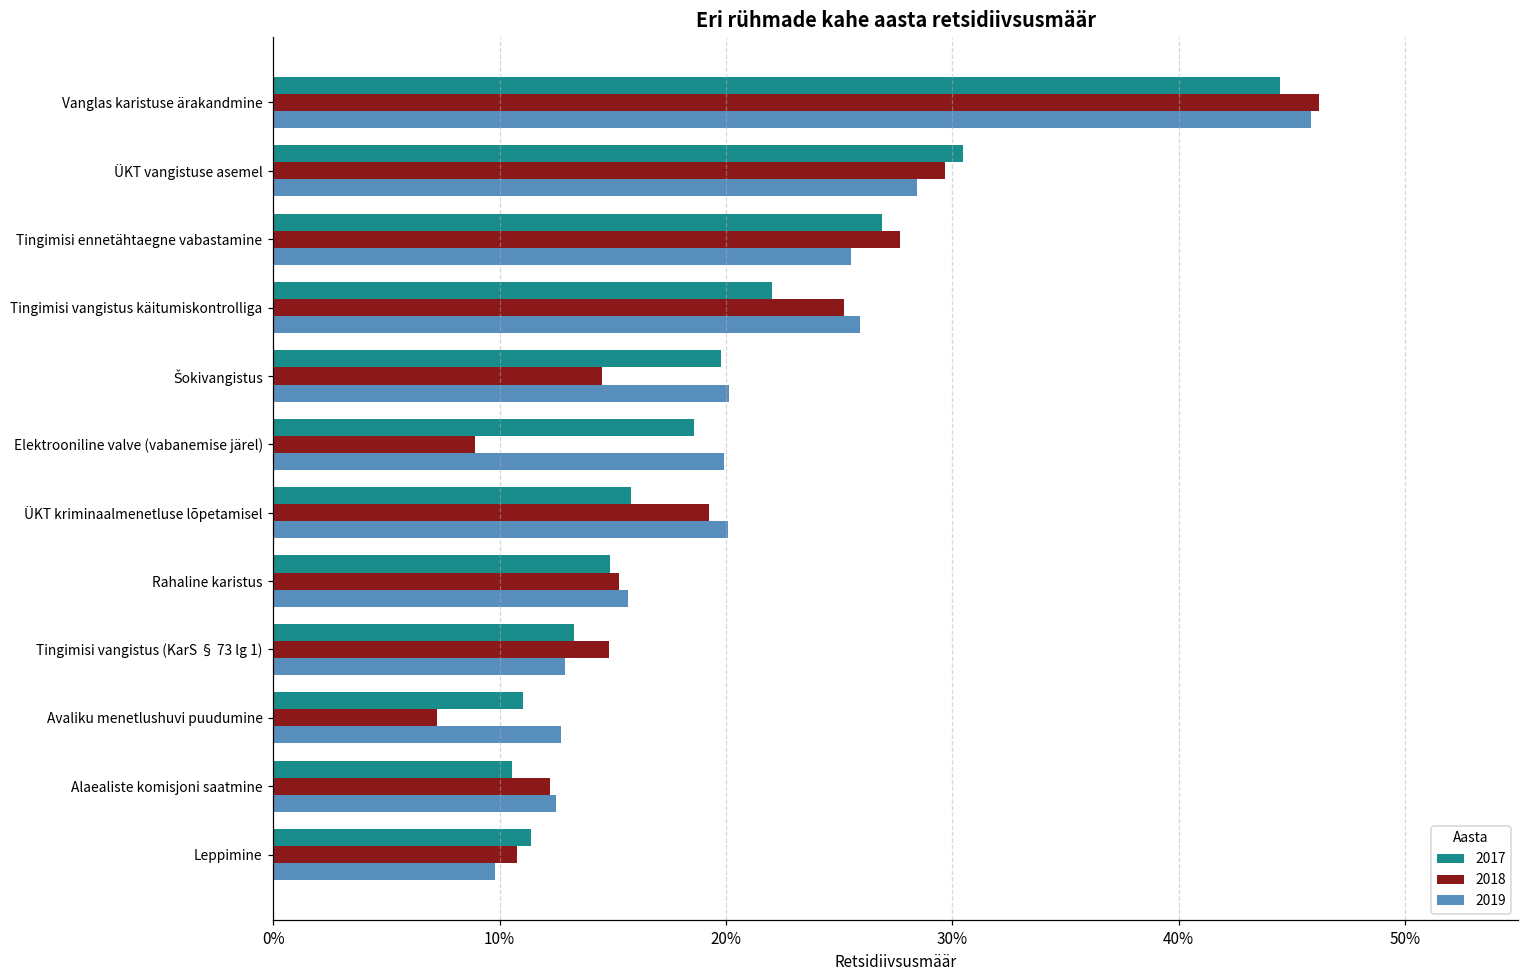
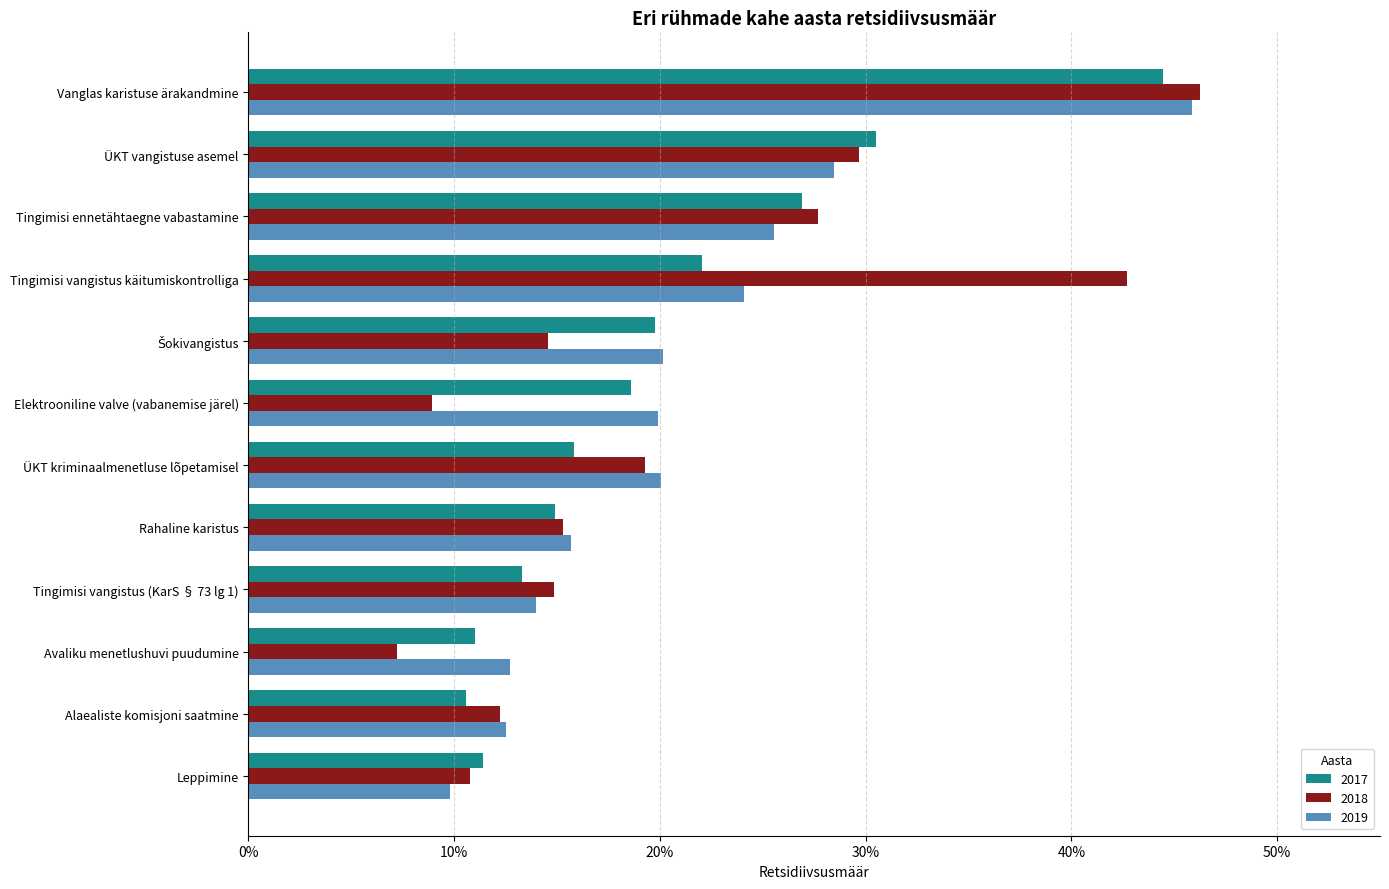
2018, Tingimisi vangistus käitumiskontrolliga: 25.2% -> 42.7%
2019, Tingimisi vangistus käitumiskontrolliga: 25.9% -> 24.1%
2019, Tingimisi vangistus (KarS § 73 lg 1): 12.9% -> 14.0%
